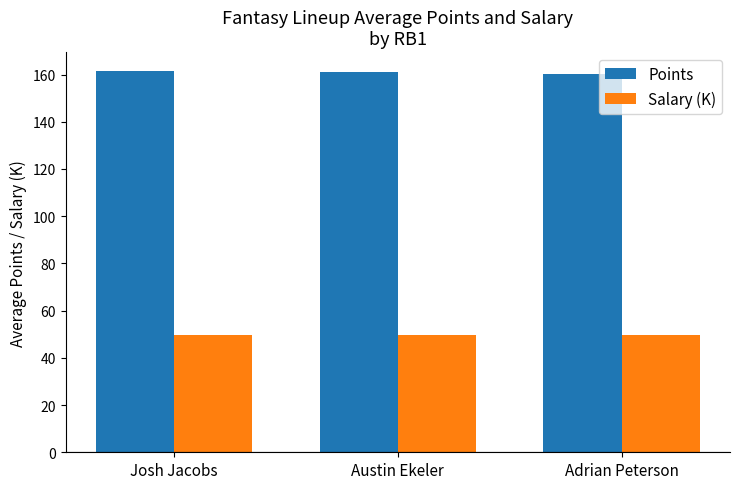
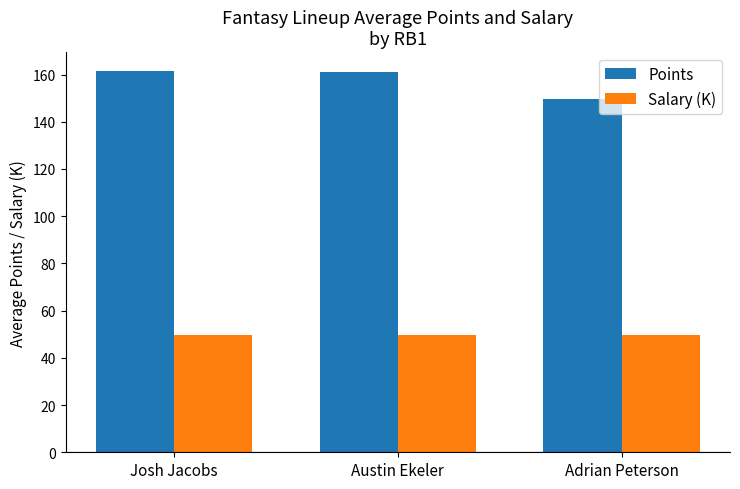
Points, Adrian Peterson: 160 -> 149
